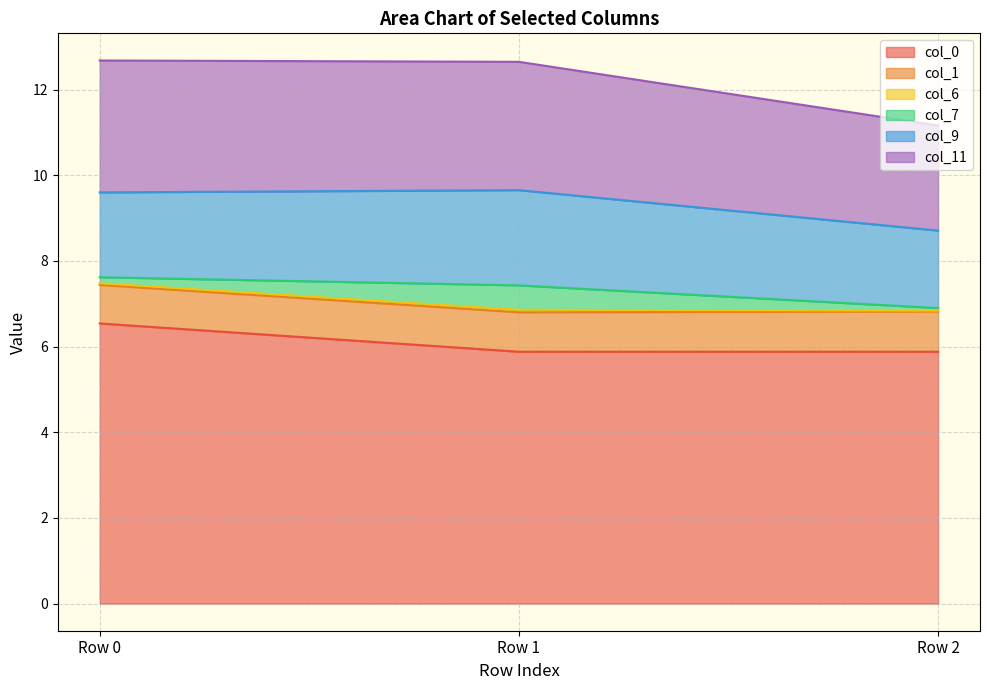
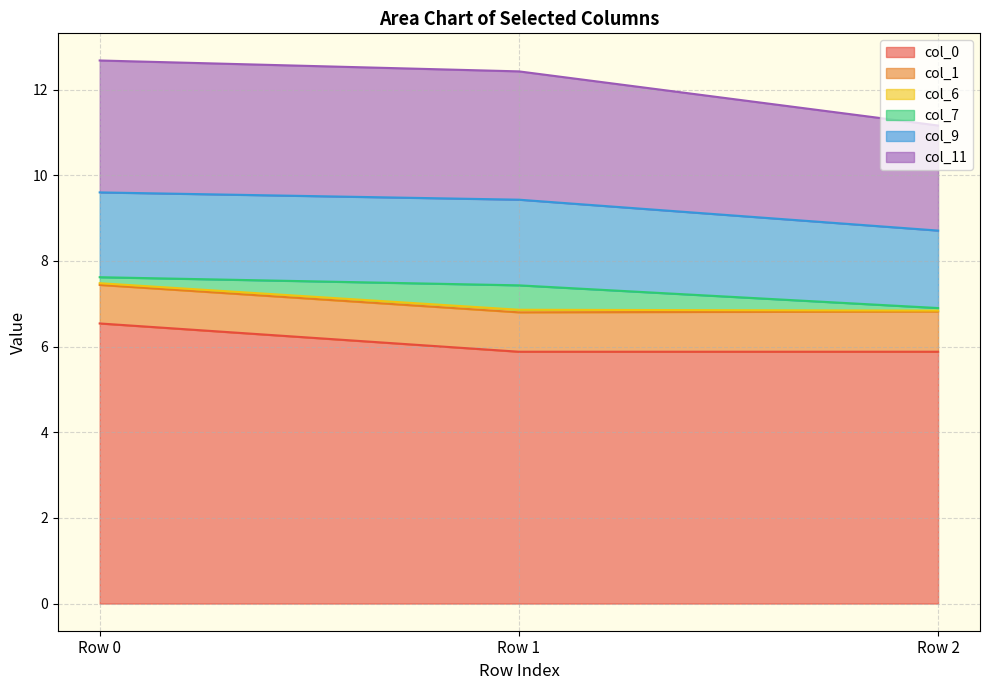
col_9, Row 1: 2.2 -> 2.0
